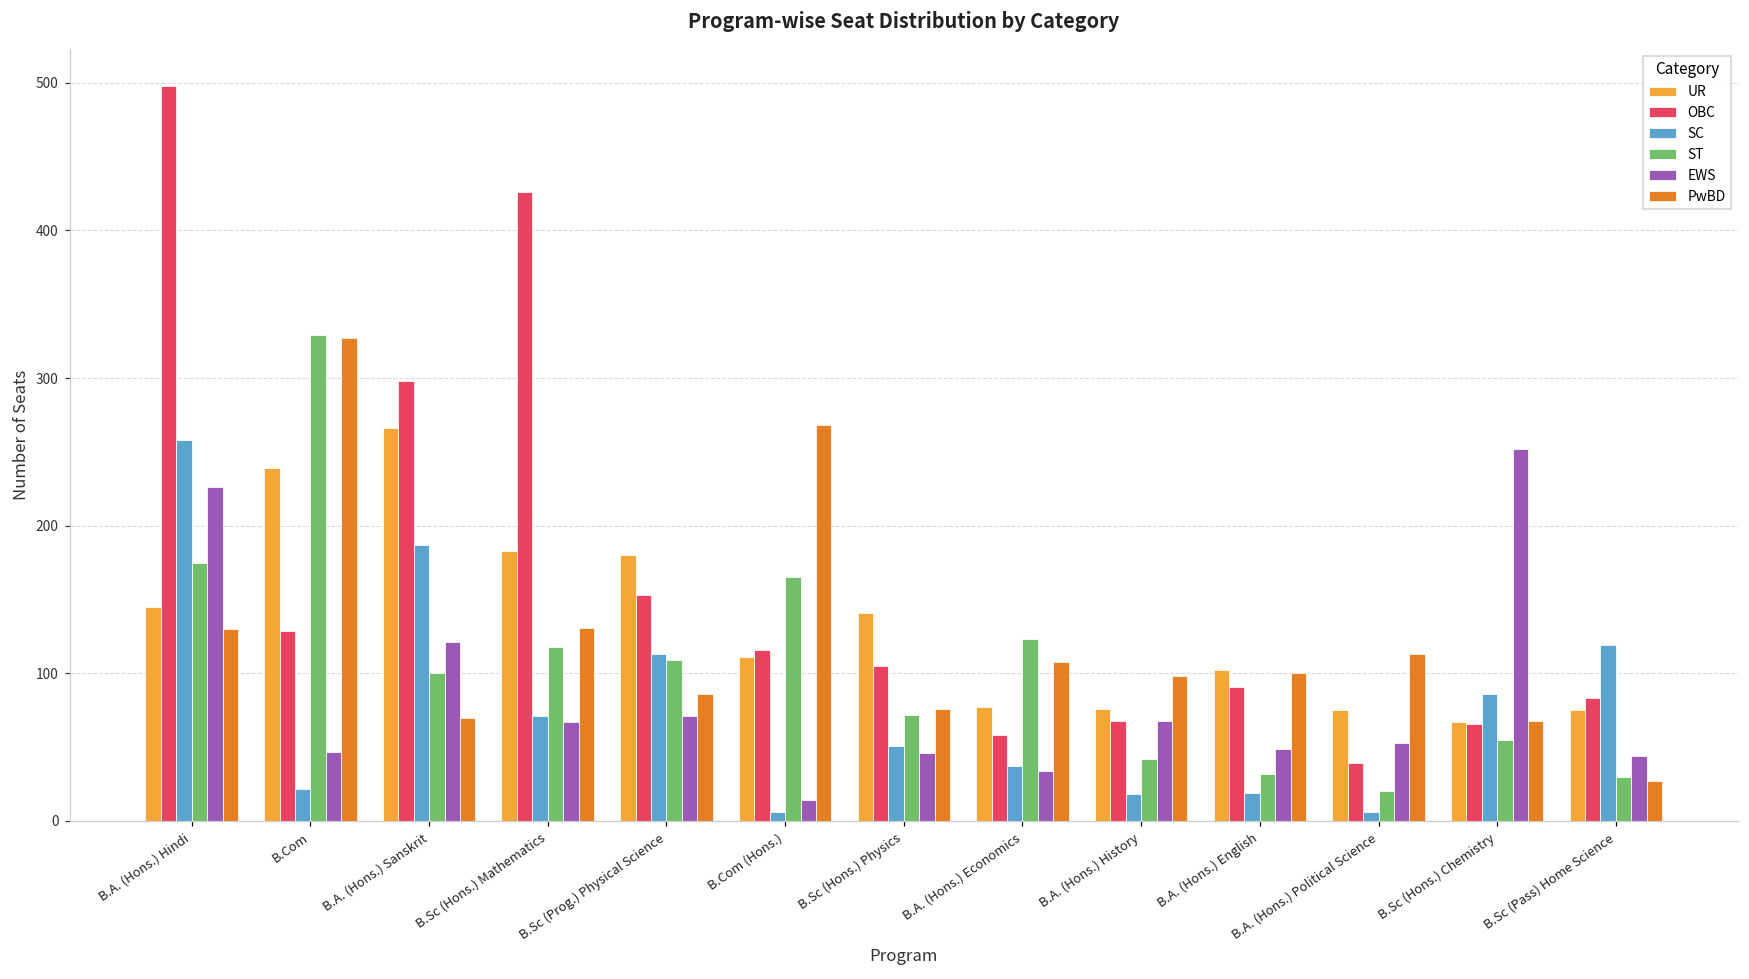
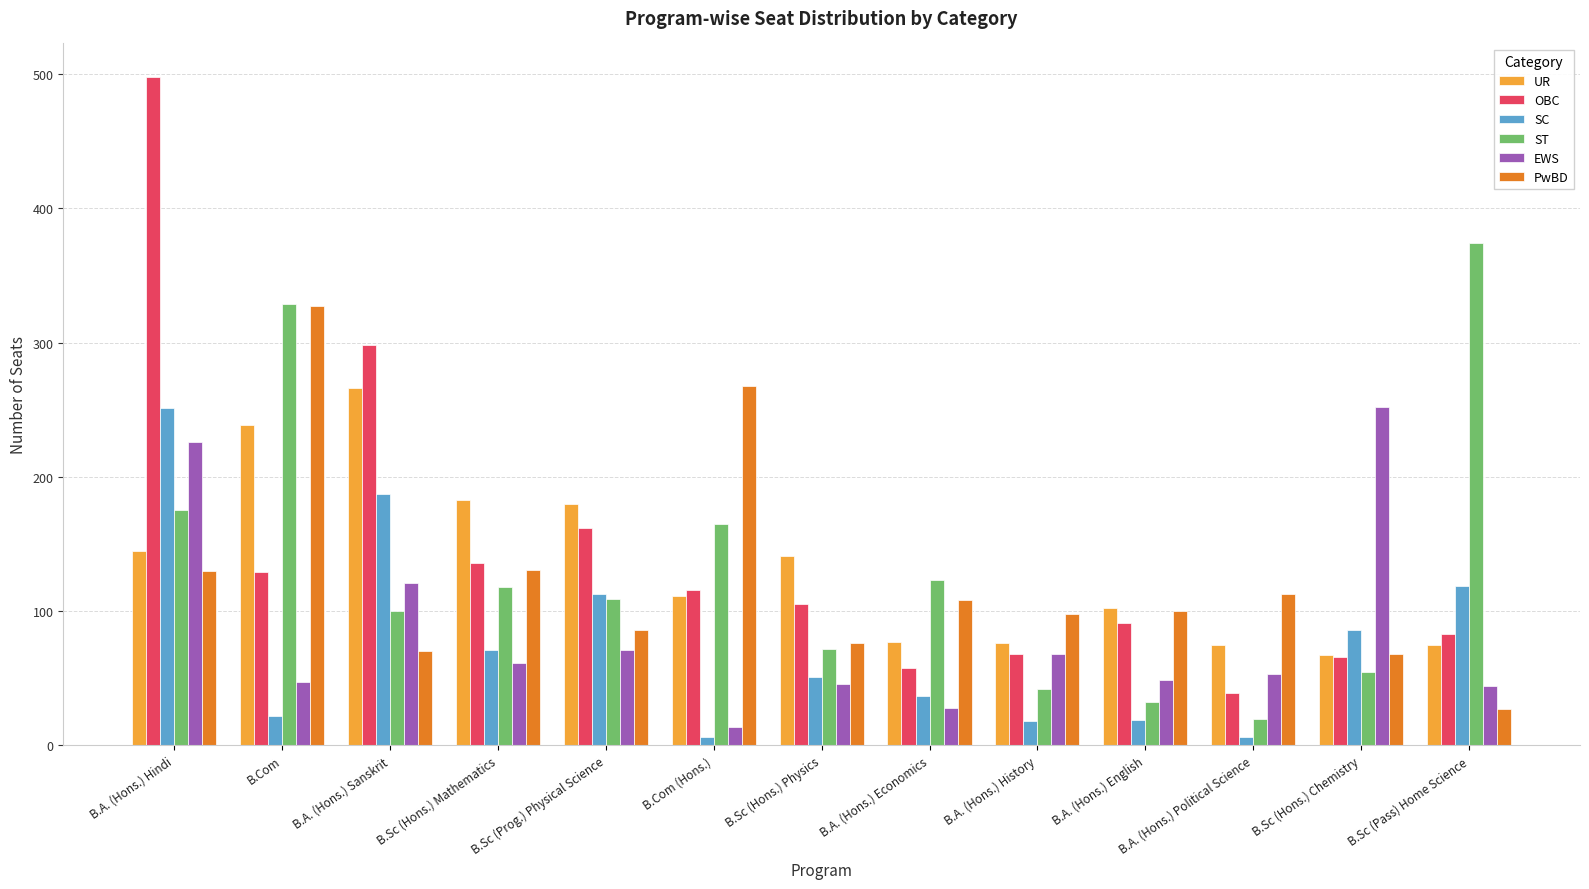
SC, B.A. (Hons.) Hindi: 258 -> 251
OBC, B.Sc (Hons.) Mathematics: 426 -> 136
EWS, B.Sc (Hons.) Mathematics: 67 -> 61
OBC, B.Sc (Prog.) Physical Science: 153 -> 162
EWS, B.A. (Hons.) Economics: 34 -> 28
ST, B.Sc (Pass) Home Science: 30 -> 374
